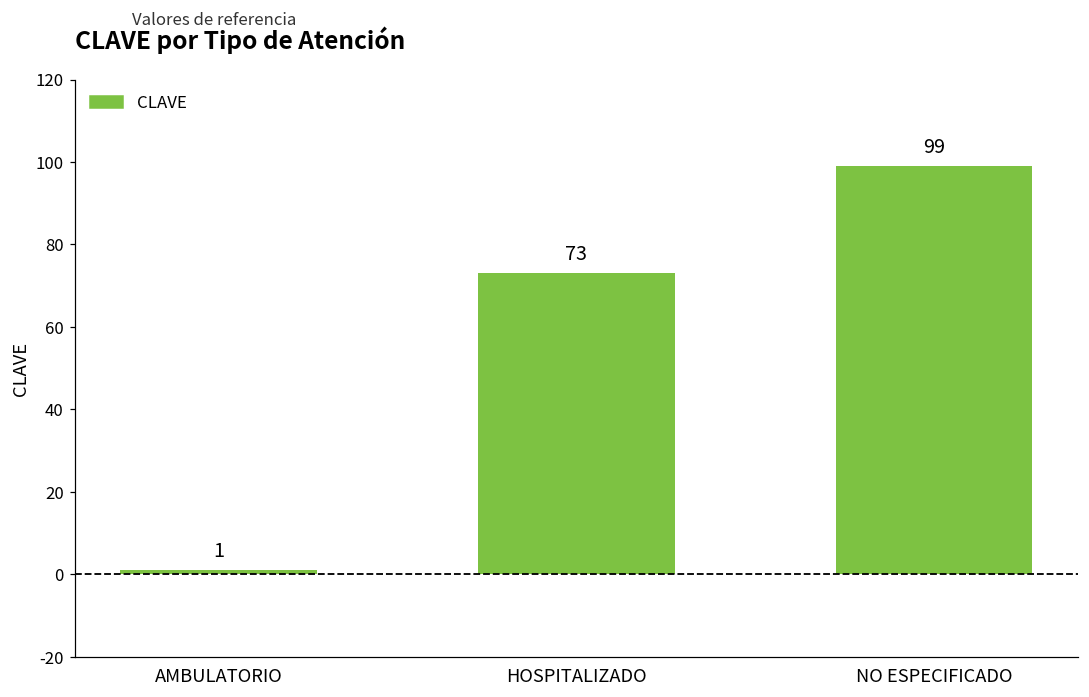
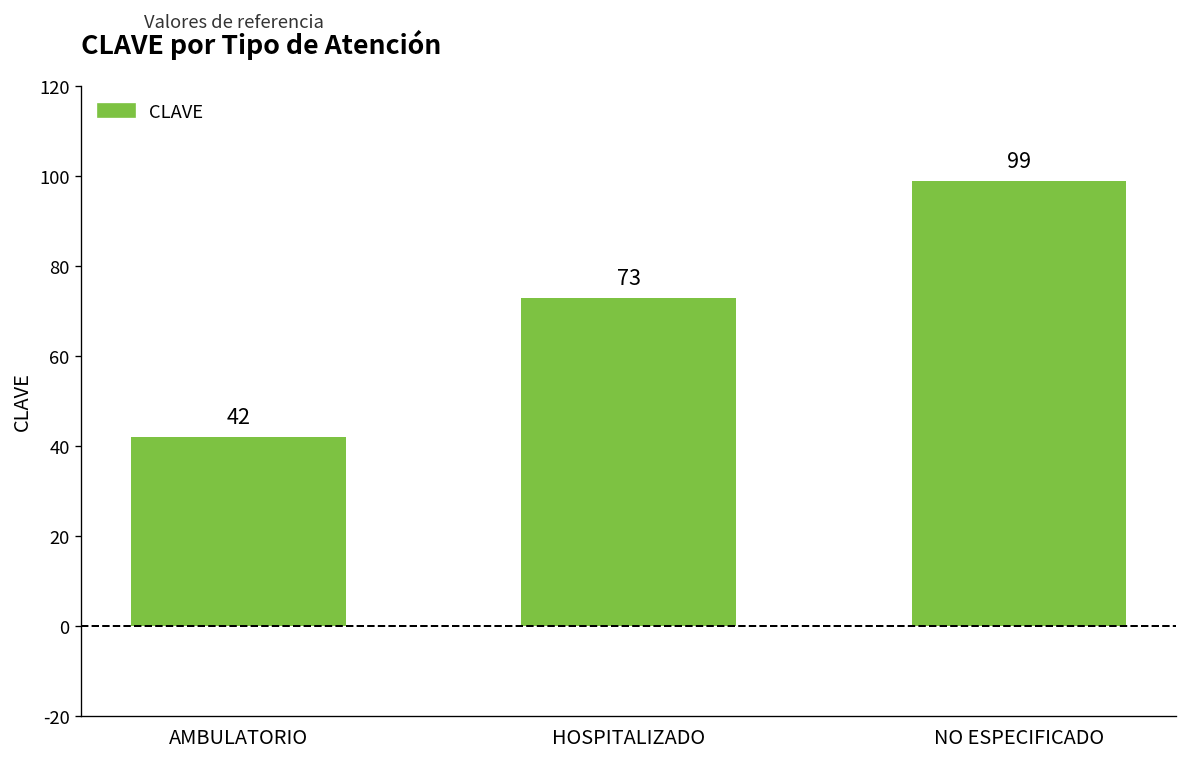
AMBULATORIO: 1 -> 42
